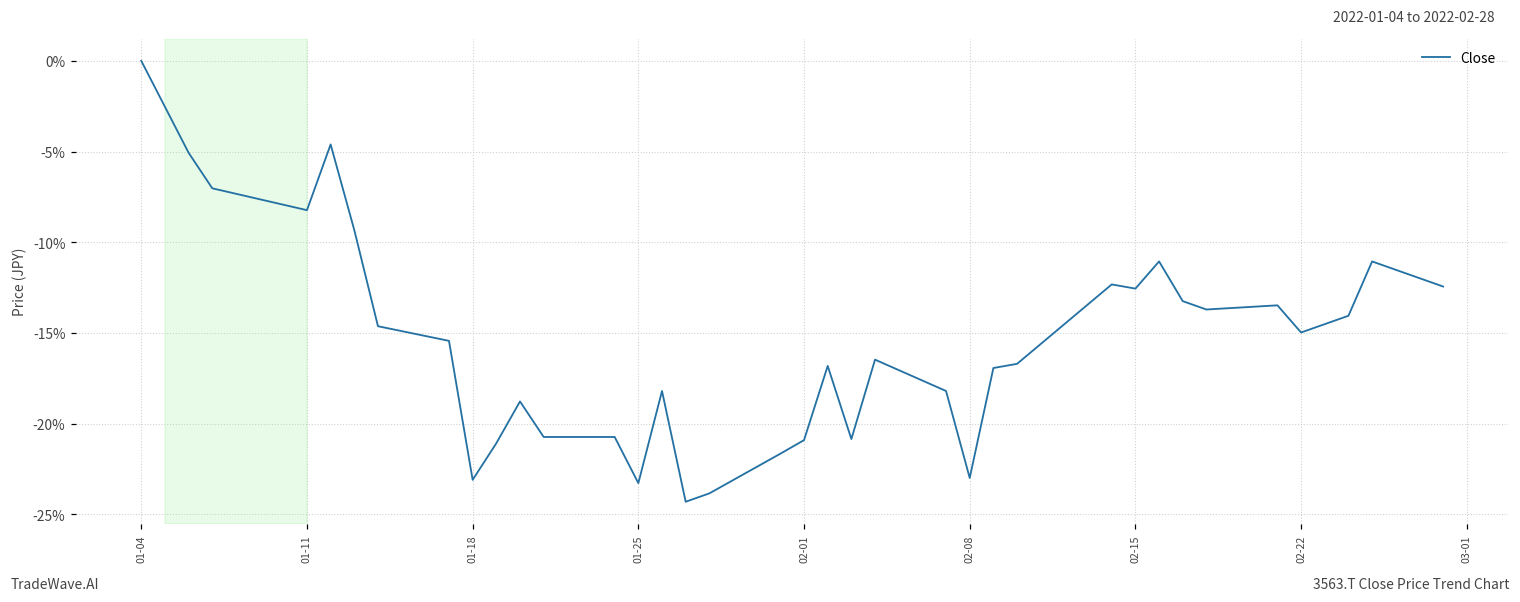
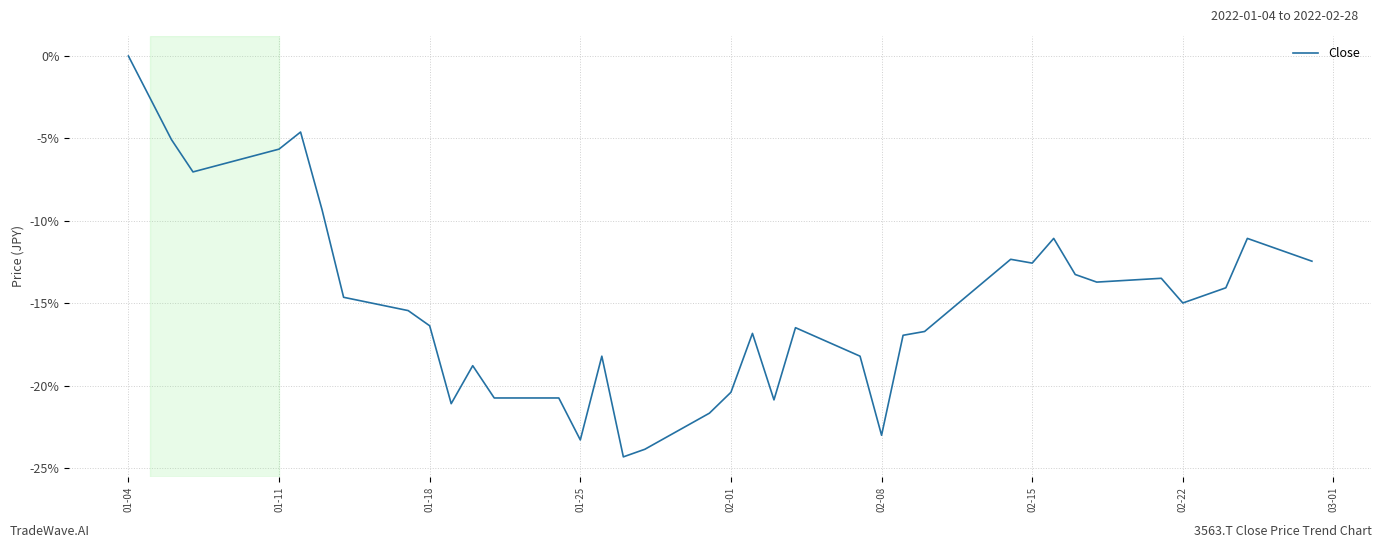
01-11: -8.2% -> -5.6%
01-18: -23.1% -> -16.4%
02-01: -20.9% -> -20.4%
